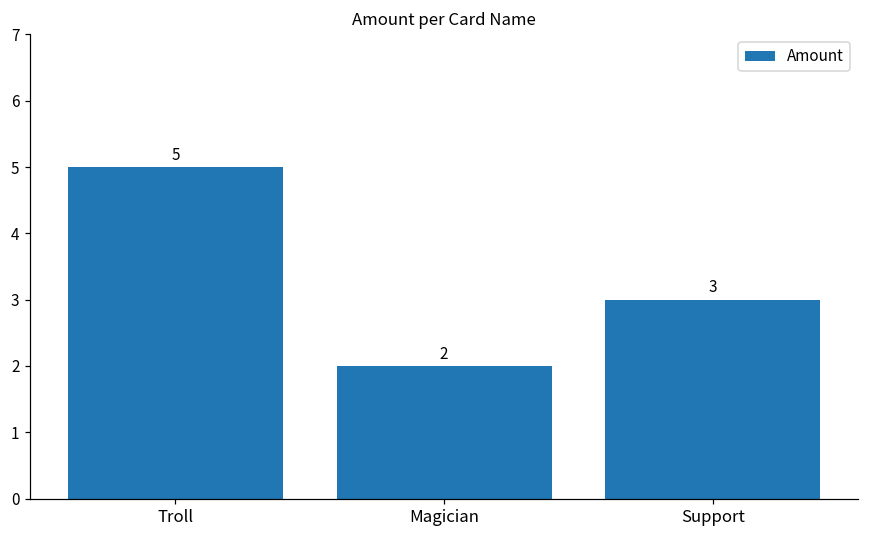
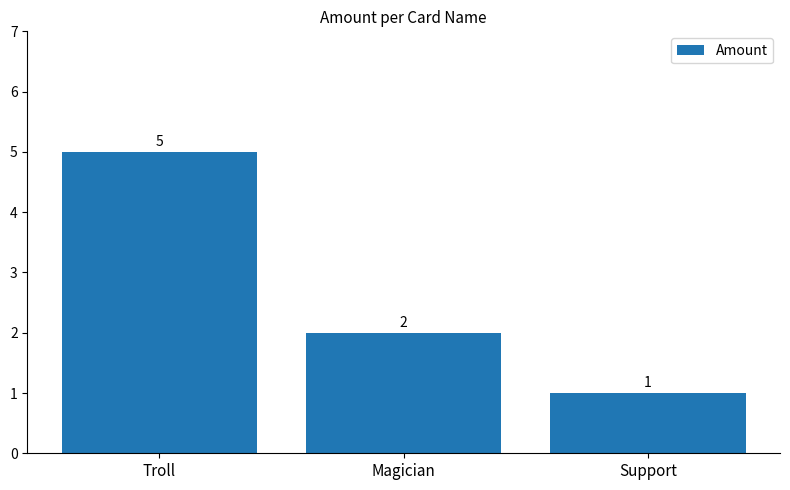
Support: 3 -> 1
